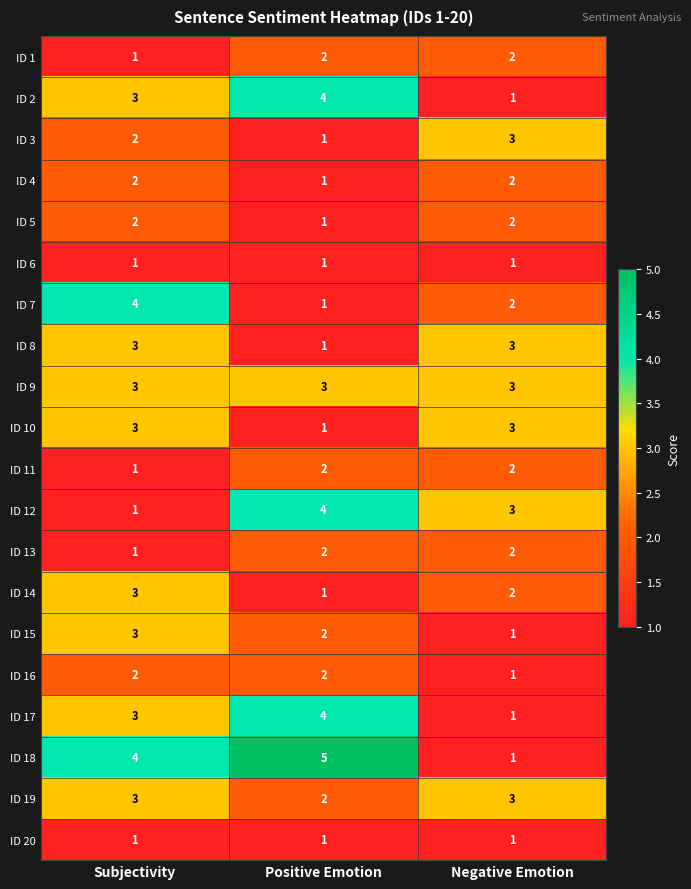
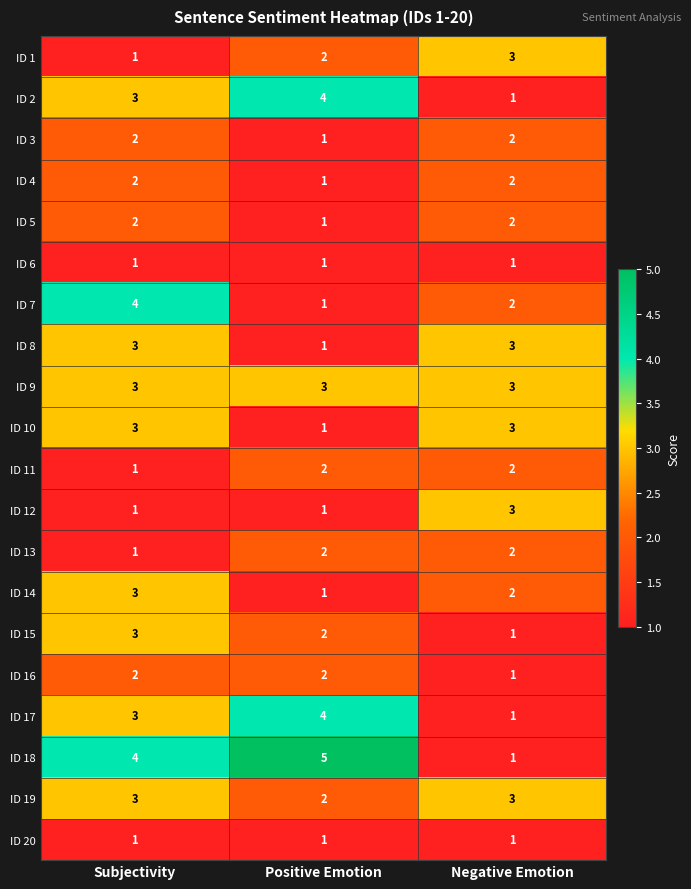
ID 1, Negative Emotion: 2 -> 3
ID 3, Negative Emotion: 3 -> 2
ID 12, Positive Emotion: 4 -> 1
